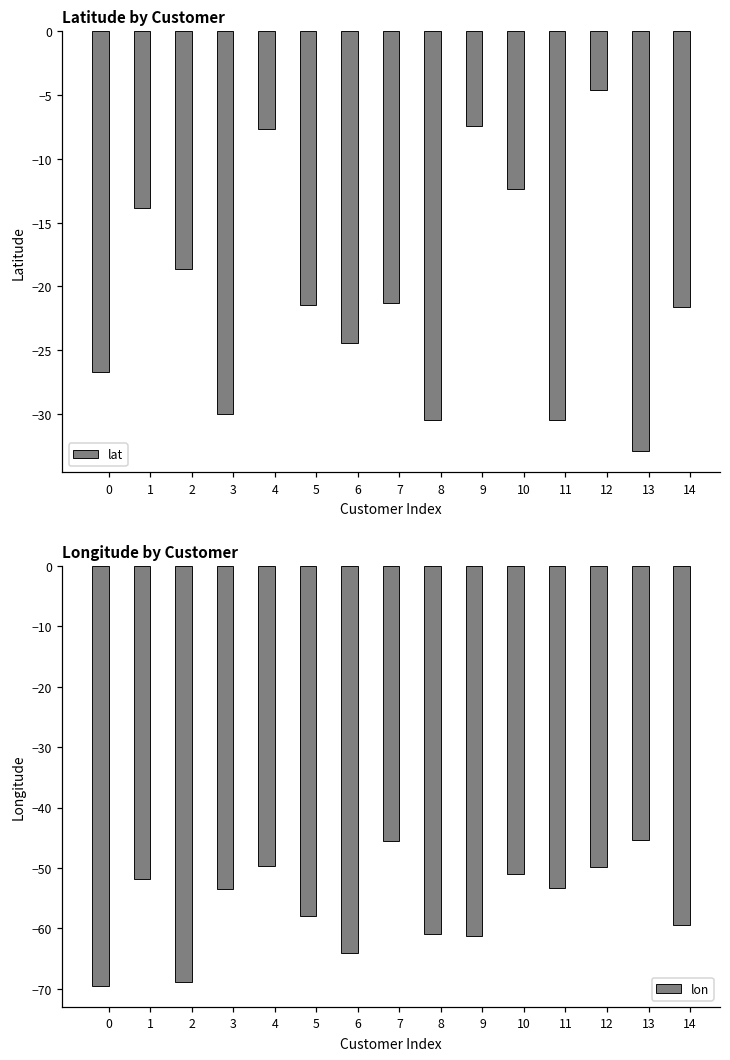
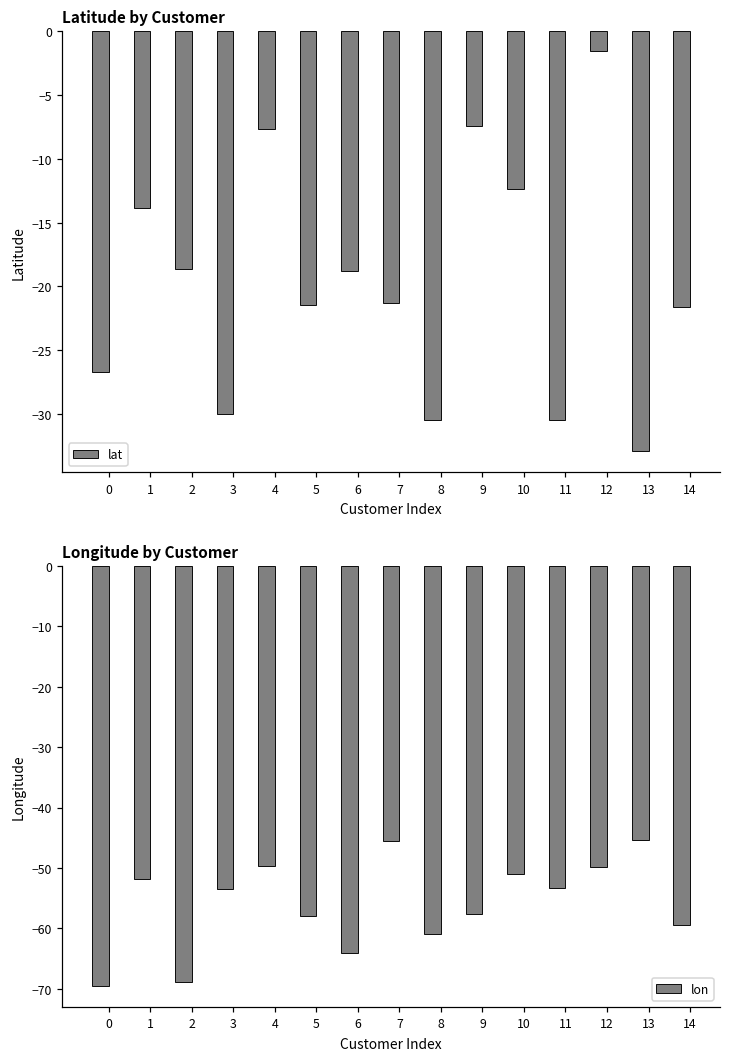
Latitude by Customer, 6: -24.4 -> -18.8
Latitude by Customer, 12: -4.6 -> -1.6
Longitude by Customer, 9: -61 -> -58
